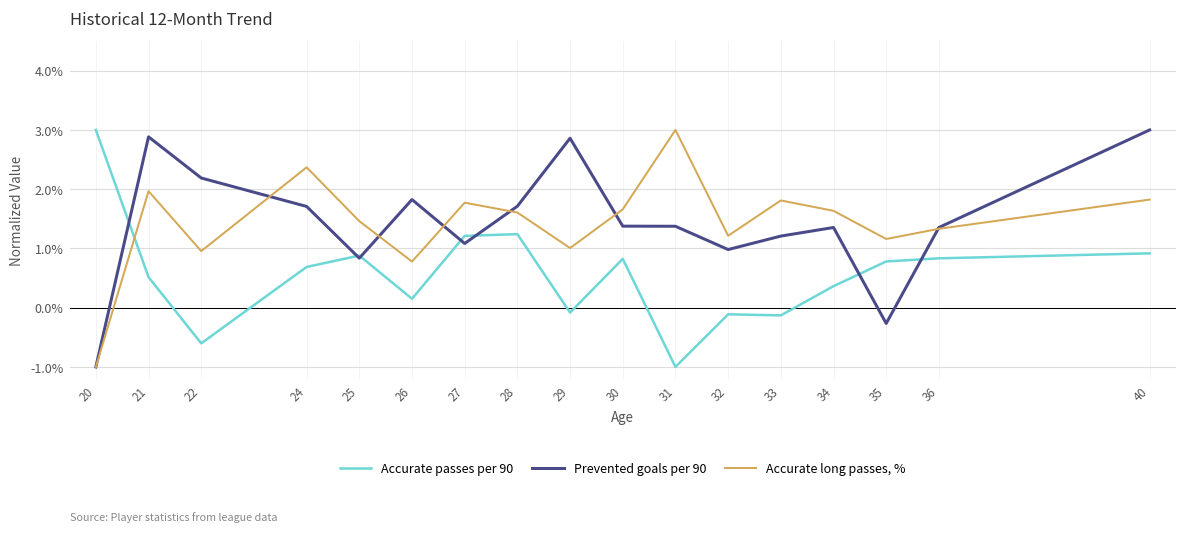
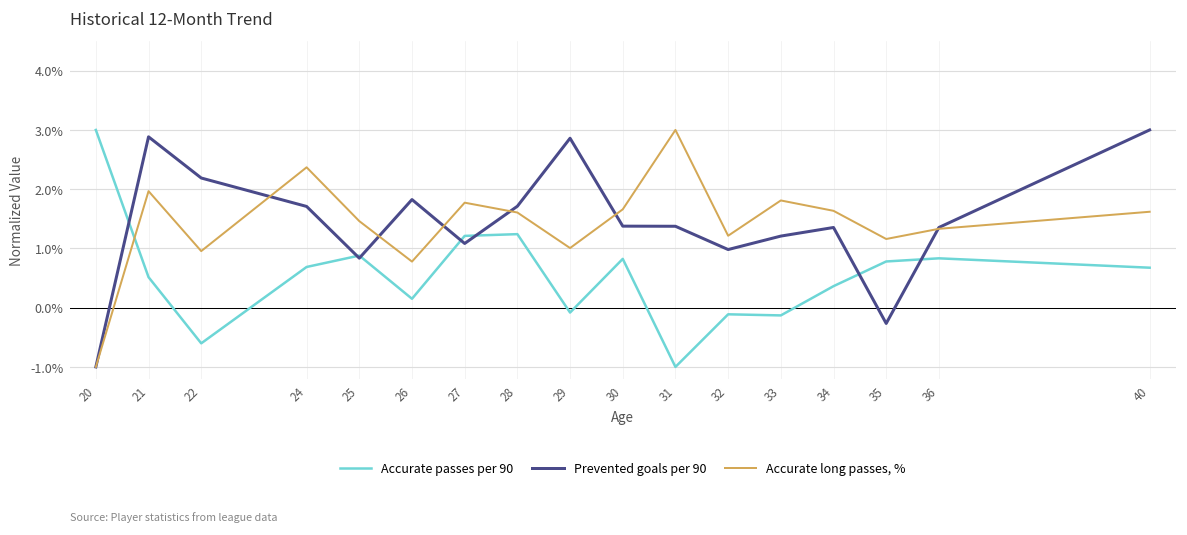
Accurate passes per 90, 40: 0.9% -> 0.7%
Accurate long passes, %, 40: 1.8% -> 1.6%
